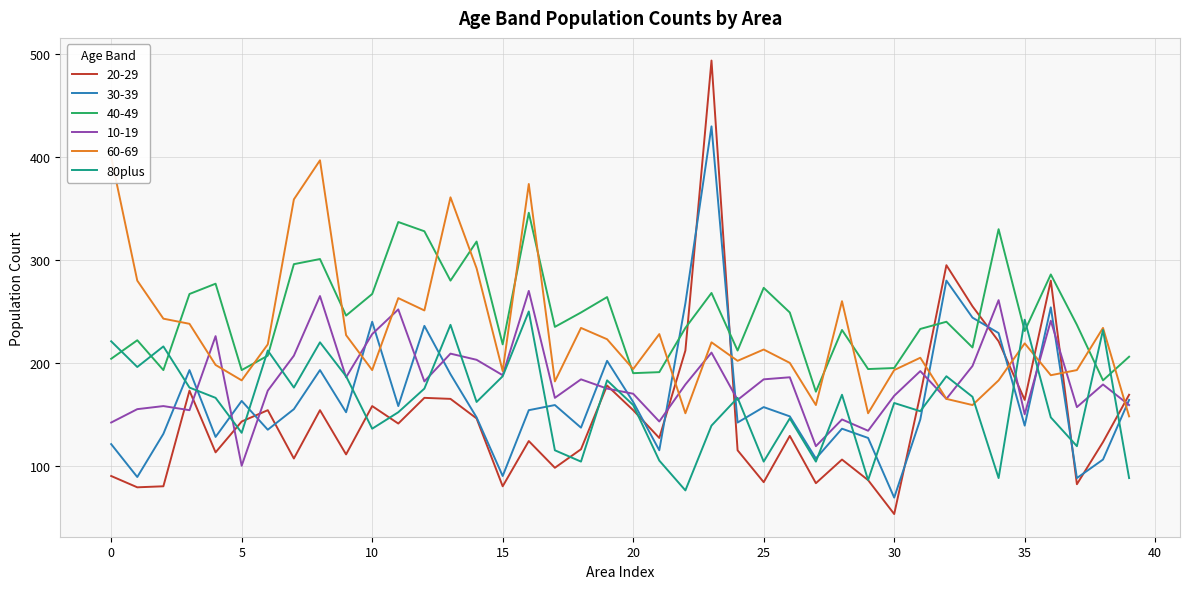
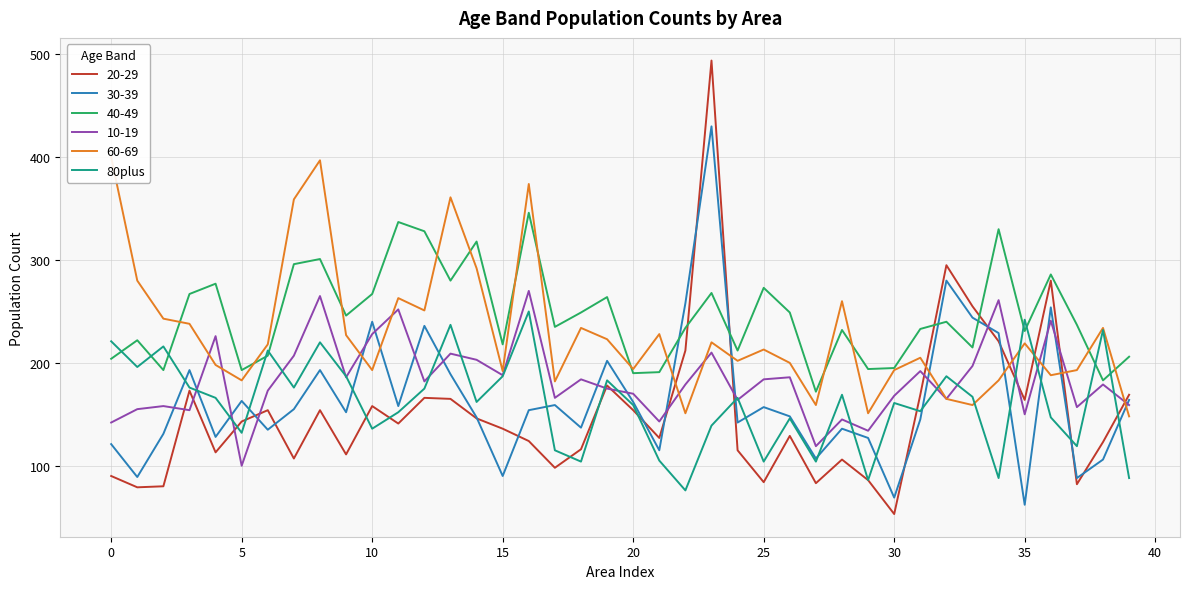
20-29, 15: 80 -> 136
30-39, 35: 139 -> 62
